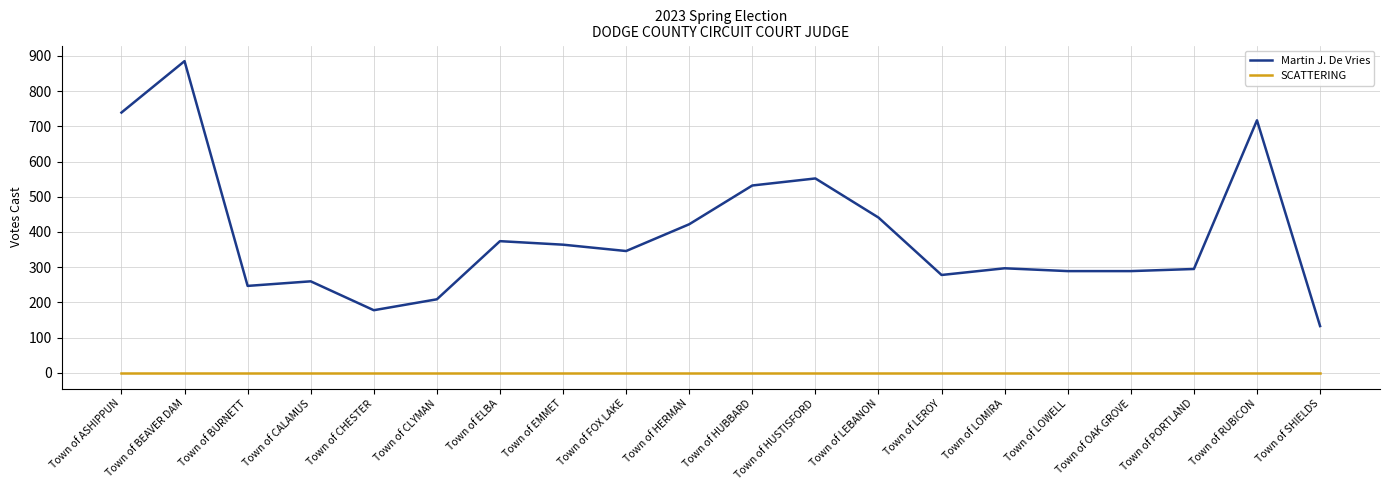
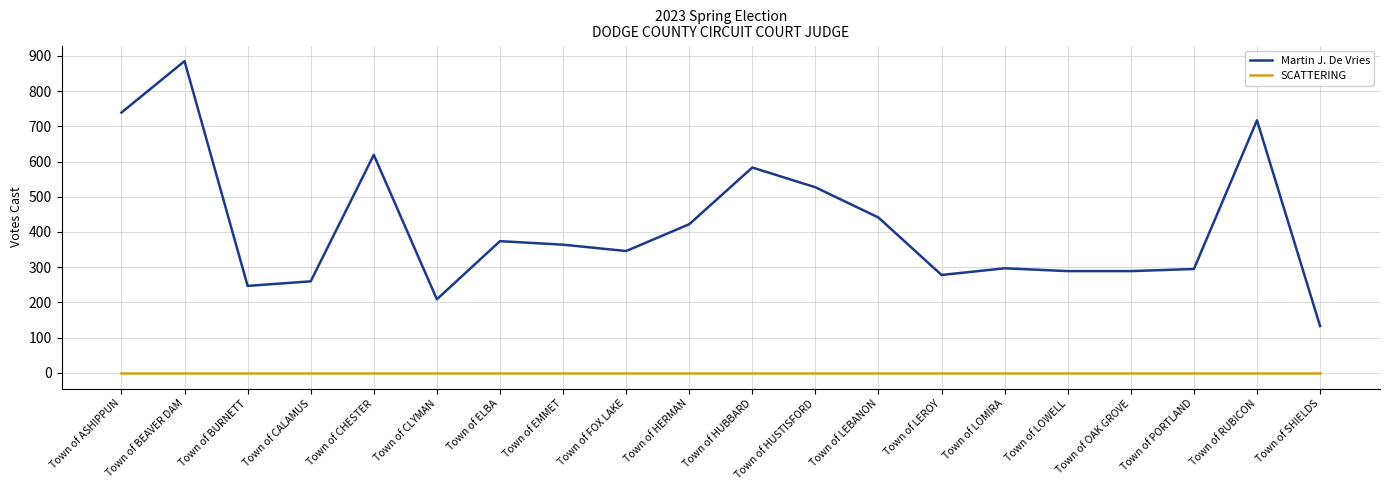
Martin J. De Vries, Town of CHESTER: 180 -> 620
Martin J. De Vries, Town of HUBBARD: 530 -> 580
Martin J. De Vries, Town of HUSTISFORD: 550 -> 530
